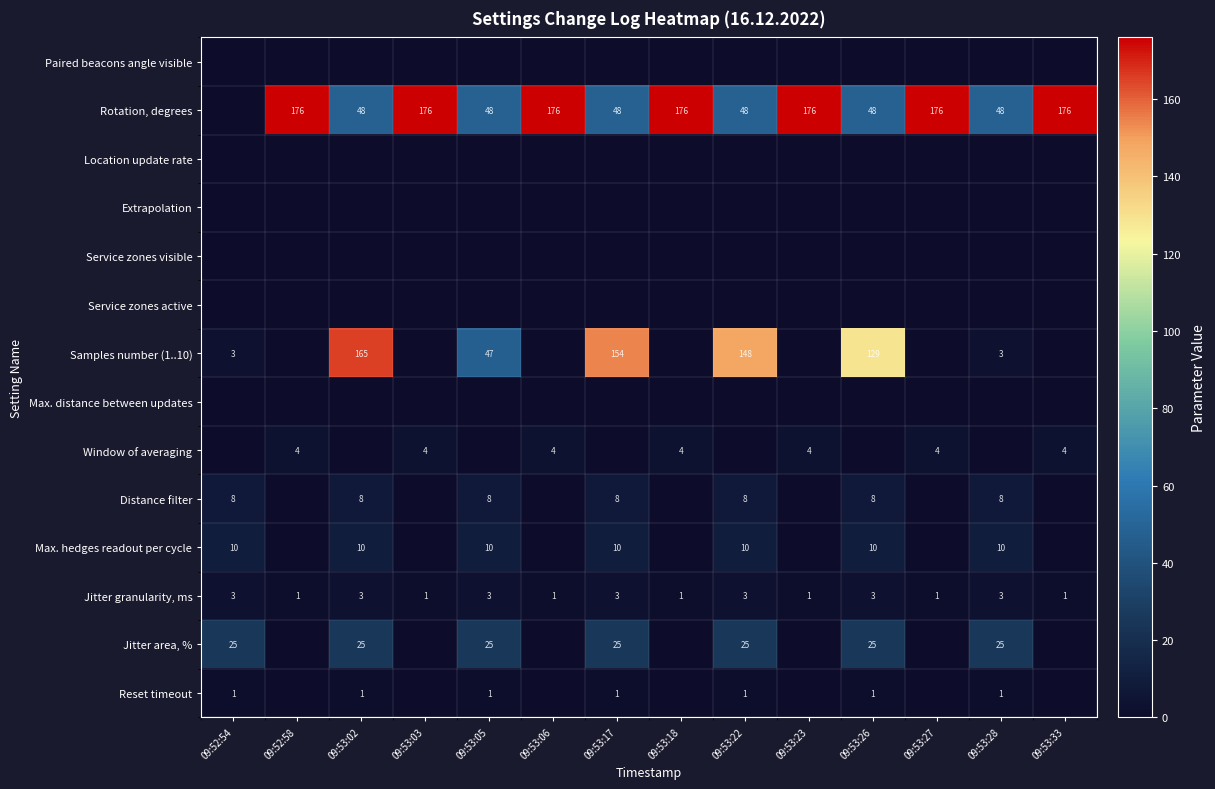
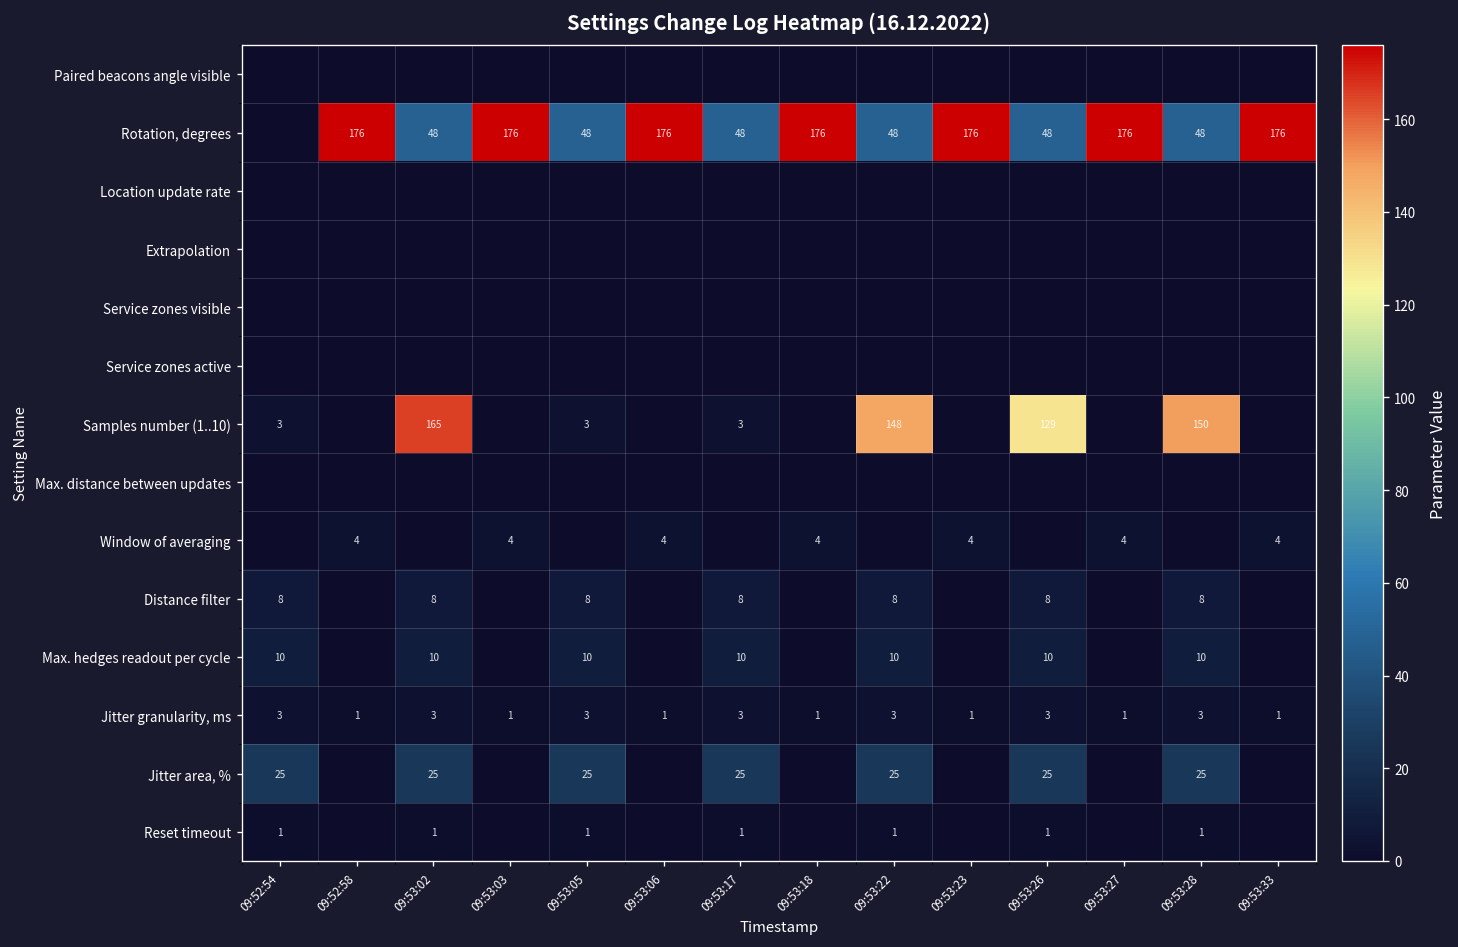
Samples number (1..10), 09:53:05: 47 -> 3
Samples number (1..10), 09:53:17: 154 -> 3
Samples number (1..10), 09:53:28: 3 -> 150
